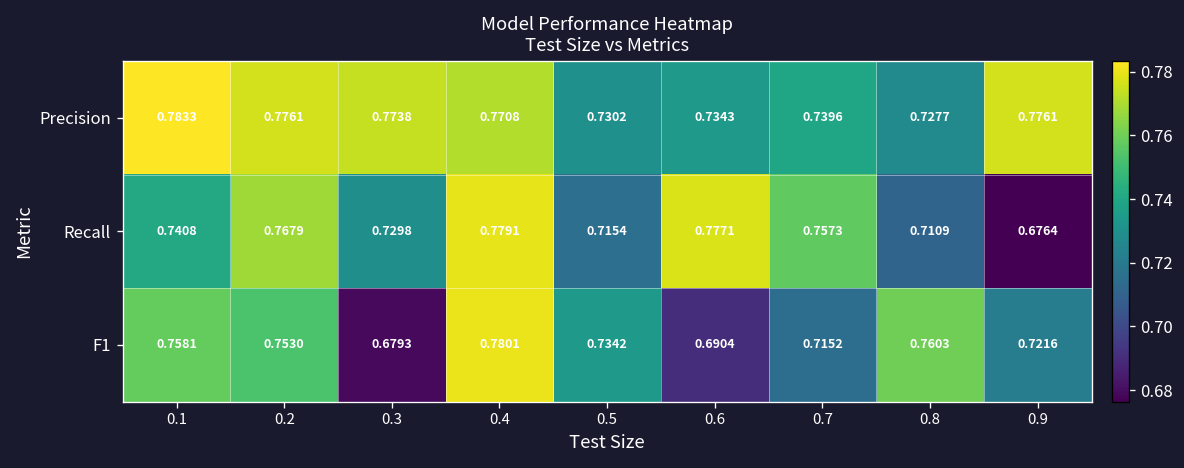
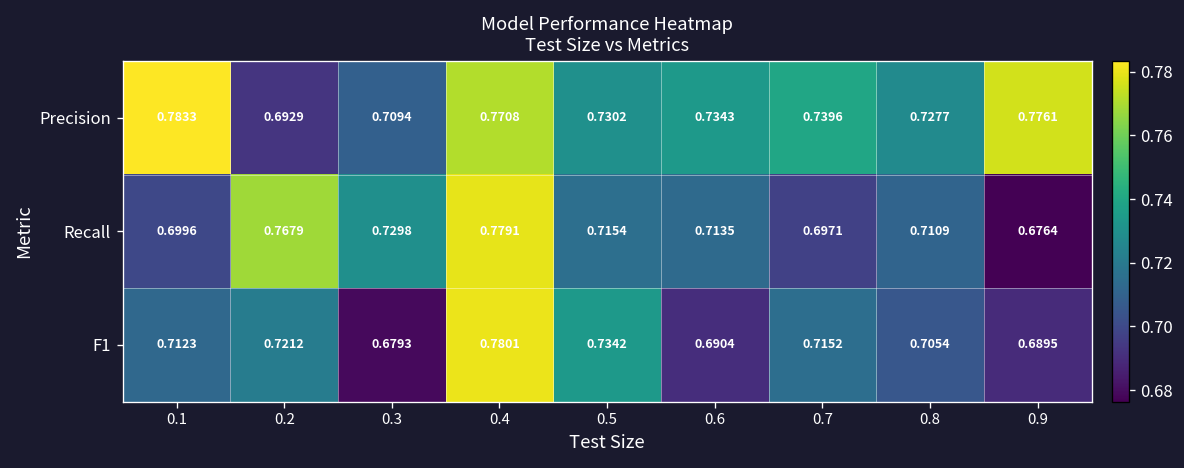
Precision, 0.2: 0.7761 -> 0.6929
Precision, 0.3: 0.7738 -> 0.7094
Recall, 0.1: 0.7408 -> 0.6996
Recall, 0.6: 0.7771 -> 0.7135
Recall, 0.7: 0.7573 -> 0.6971
F1, 0.1: 0.7581 -> 0.7123
F1, 0.2: 0.7530 -> 0.7212
F1, 0.8: 0.7603 -> 0.7054
F1, 0.9: 0.7216 -> 0.6895
